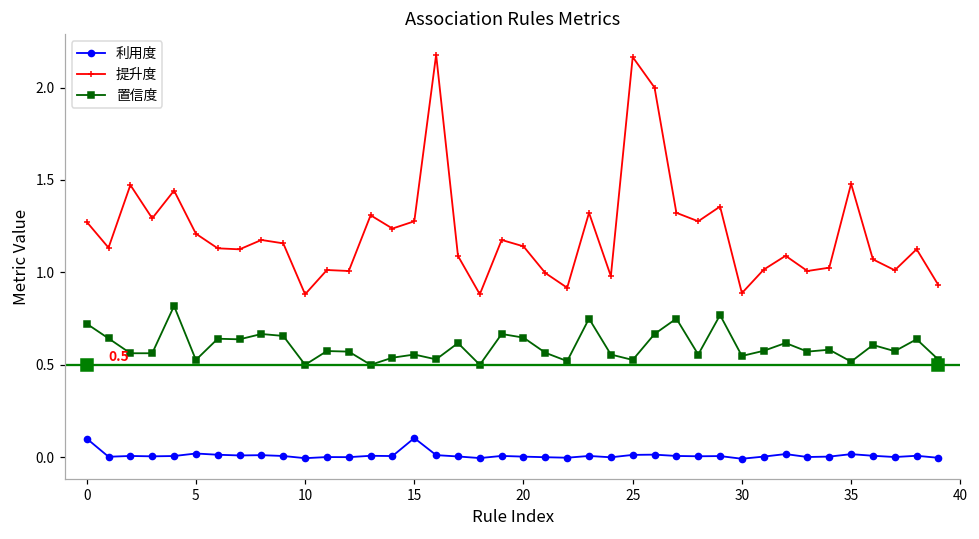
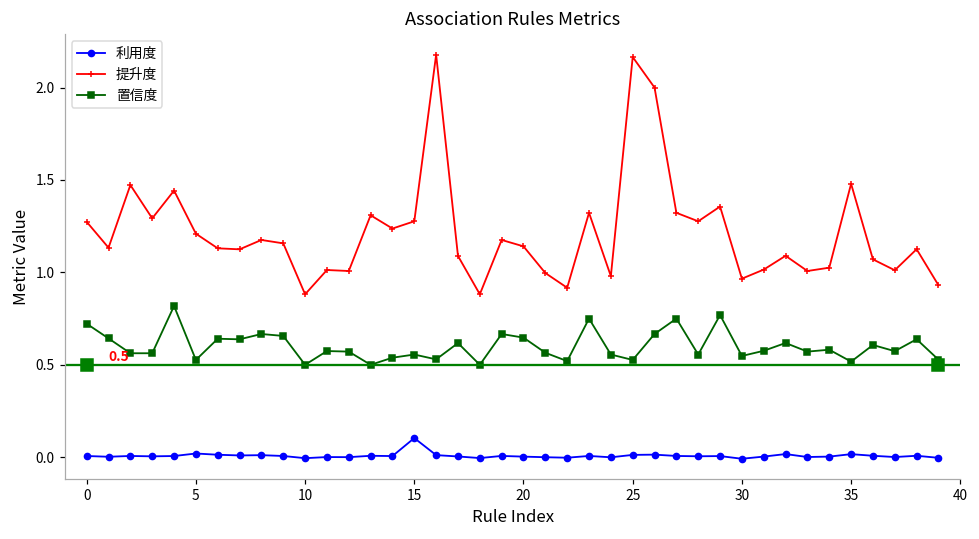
利用度, 0: 0.10 -> 0.01
提升度, 30: 0.89 -> 0.97
